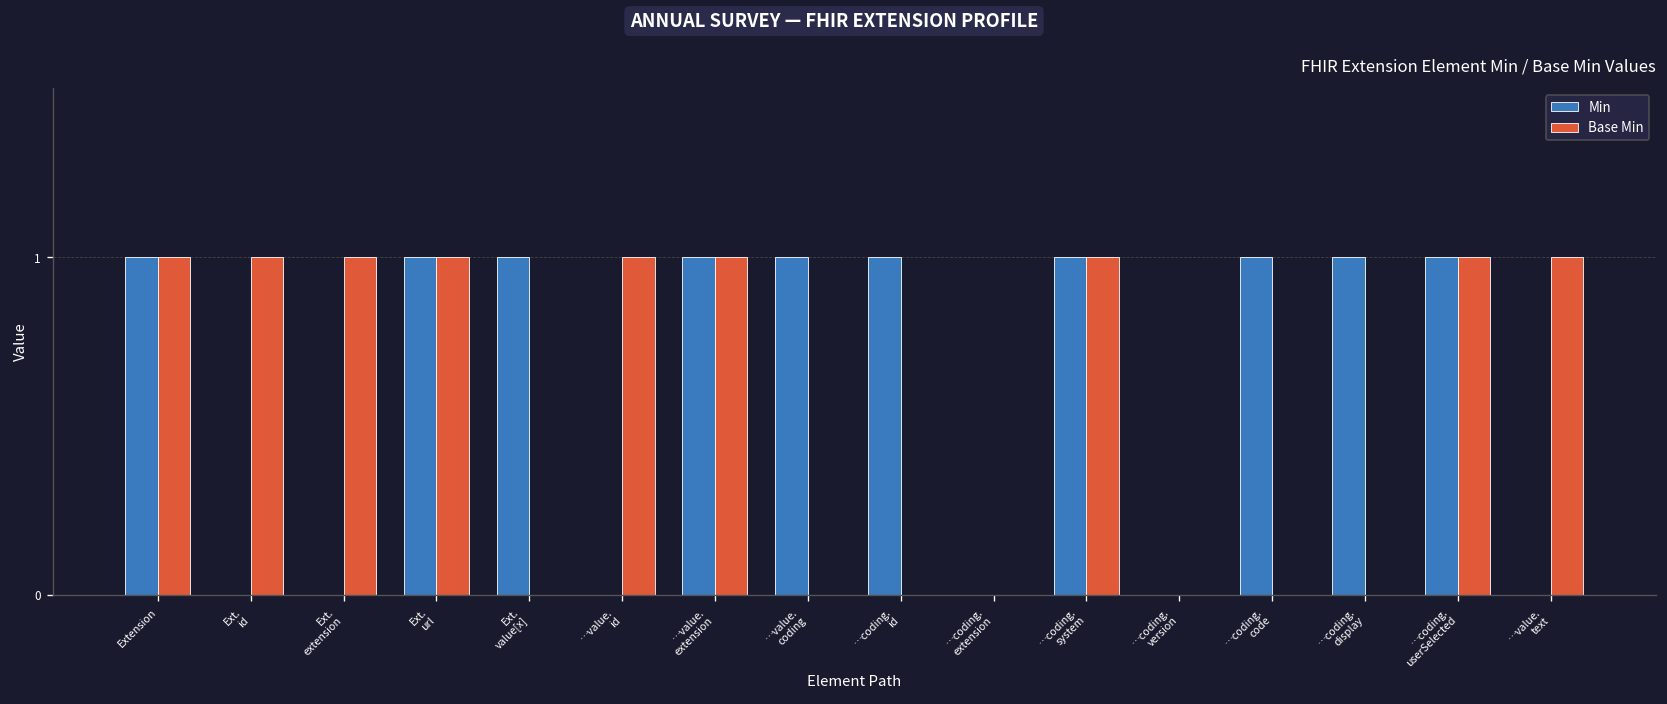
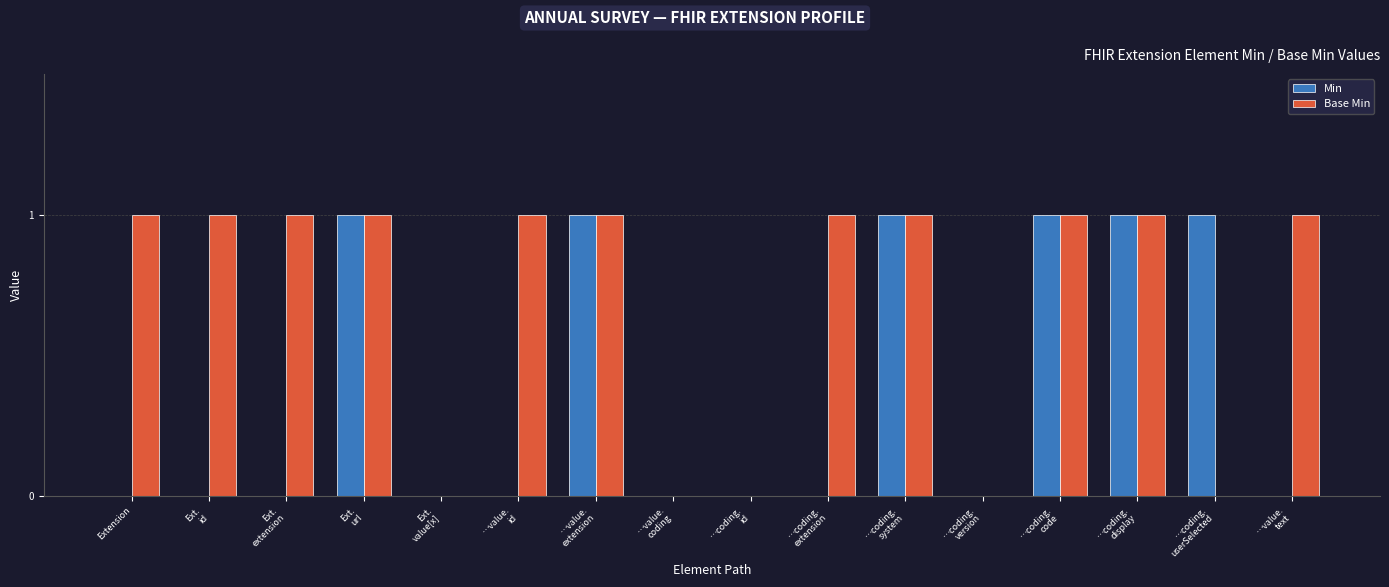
Min, Extension: 1 -> 0
Min, Ext. value[x]: 1 -> 0
Min, …value. coding: 1 -> 0
Min, …coding. id: 1 -> 0
Base Min, …coding. extension: 0 -> 1
Base Min, …coding. code: 0 -> 1
Base Min, …coding. display: 0 -> 1
Base Min, …coding. userSelected: 1 -> 0
